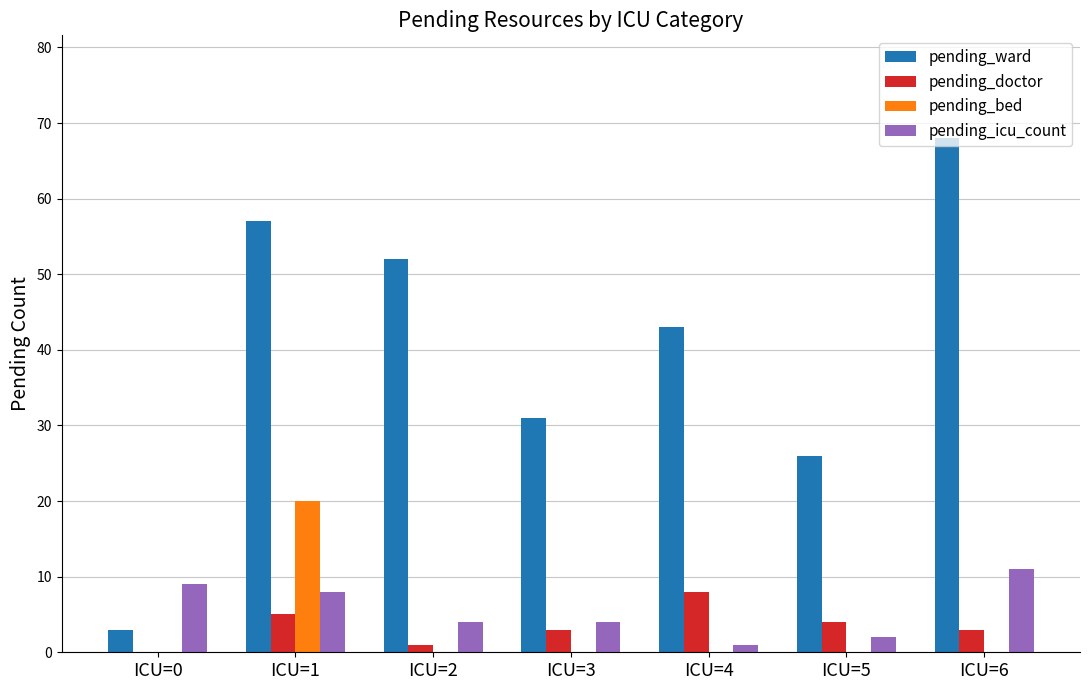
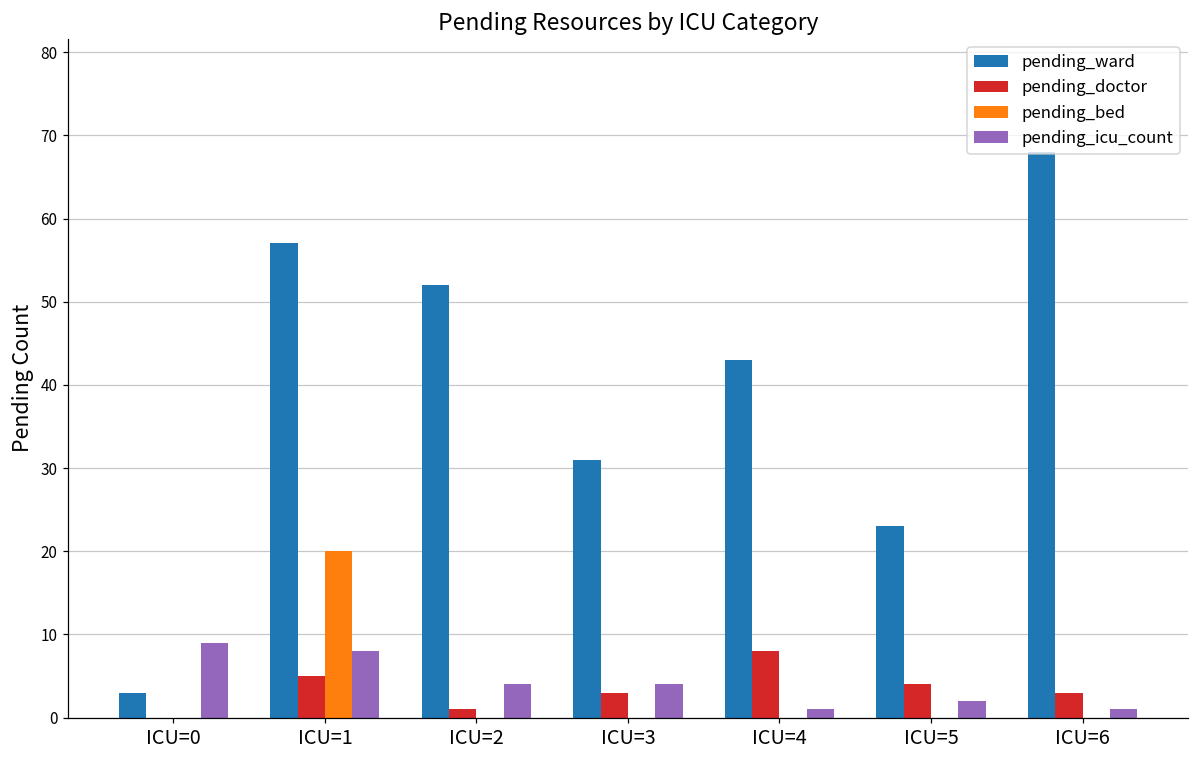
pending_ward, ICU=5: 26 -> 23
pending_icu_count, ICU=6: 11 -> 1
